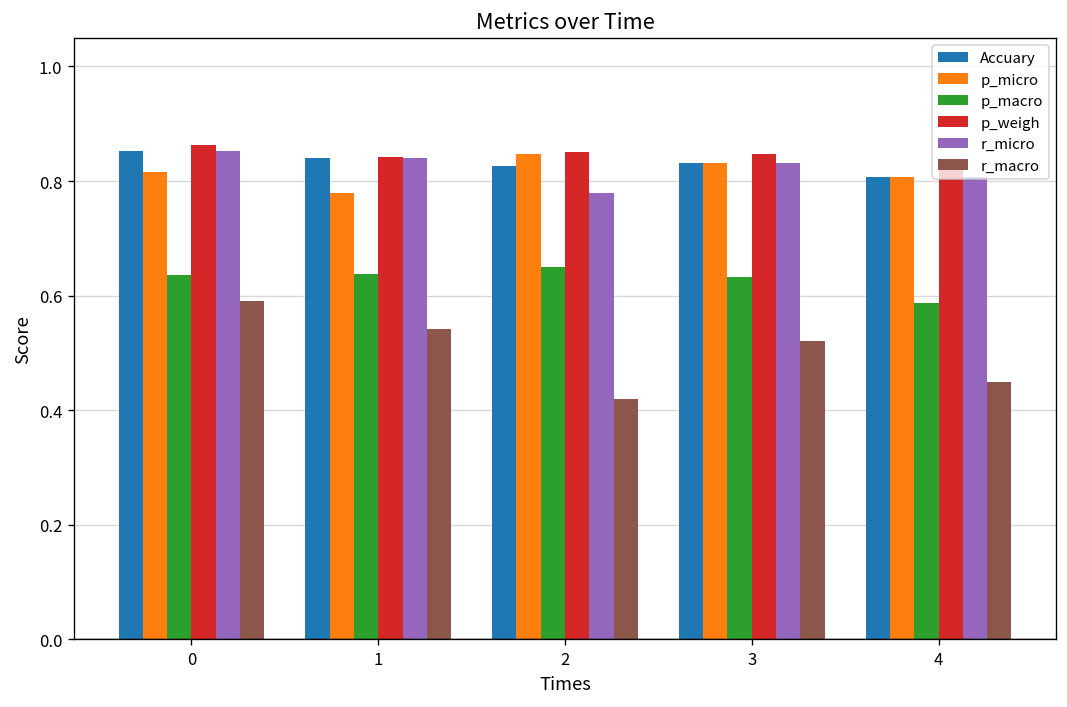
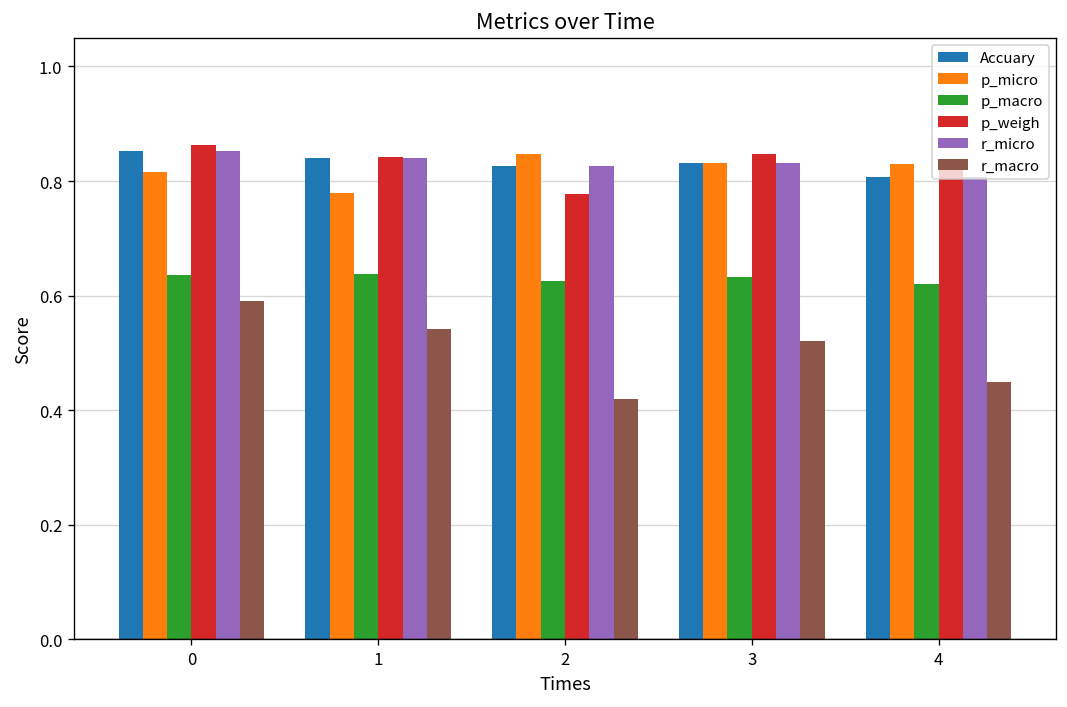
p_macro, 2: 0.65 -> 0.63
p_weigh, 2: 0.85 -> 0.78
r_micro, 2: 0.78 -> 0.83
p_micro, 4: 0.81 -> 0.83
p_macro, 4: 0.59 -> 0.62
